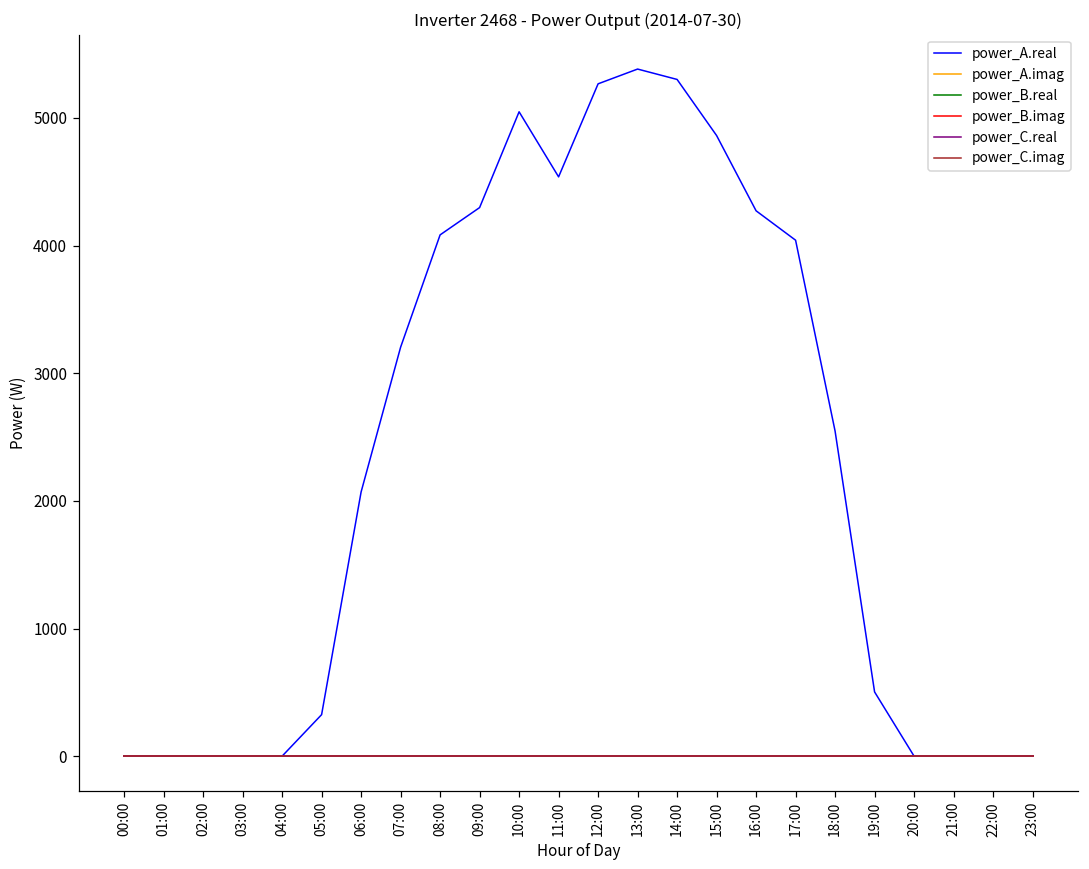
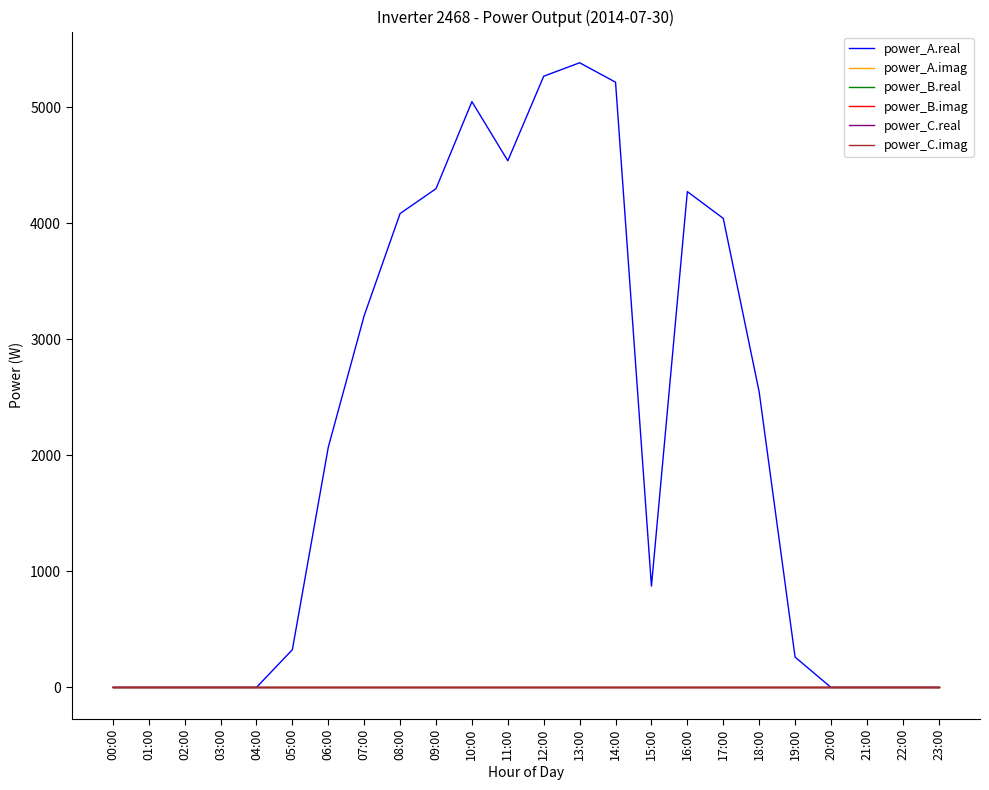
power_A.real, 14:00: 5300 -> 5220
power_A.real, 15:00: 4860 -> 870
power_A.real, 19:00: 500 -> 260
